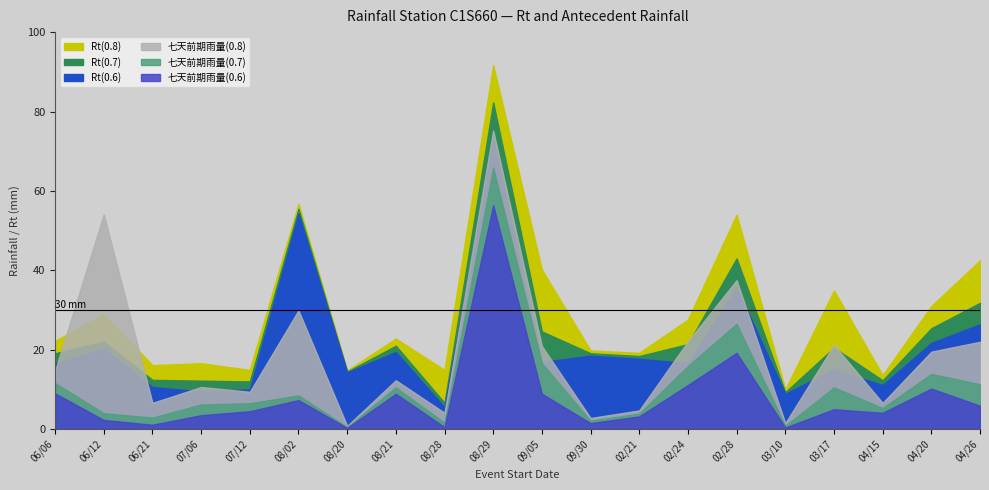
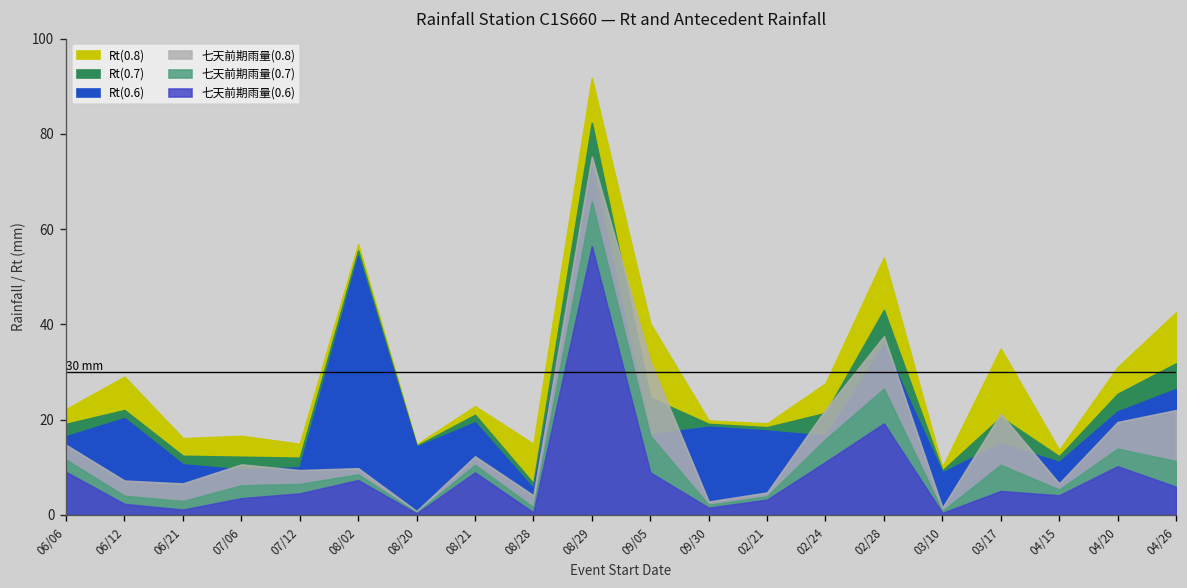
七天前期雨量(0.8), 06/12: 54 -> 7
七天前期雨量(0.8), 08/02: 30 -> 10
七天前期雨量(0.8), 09/05: 21 -> 32
